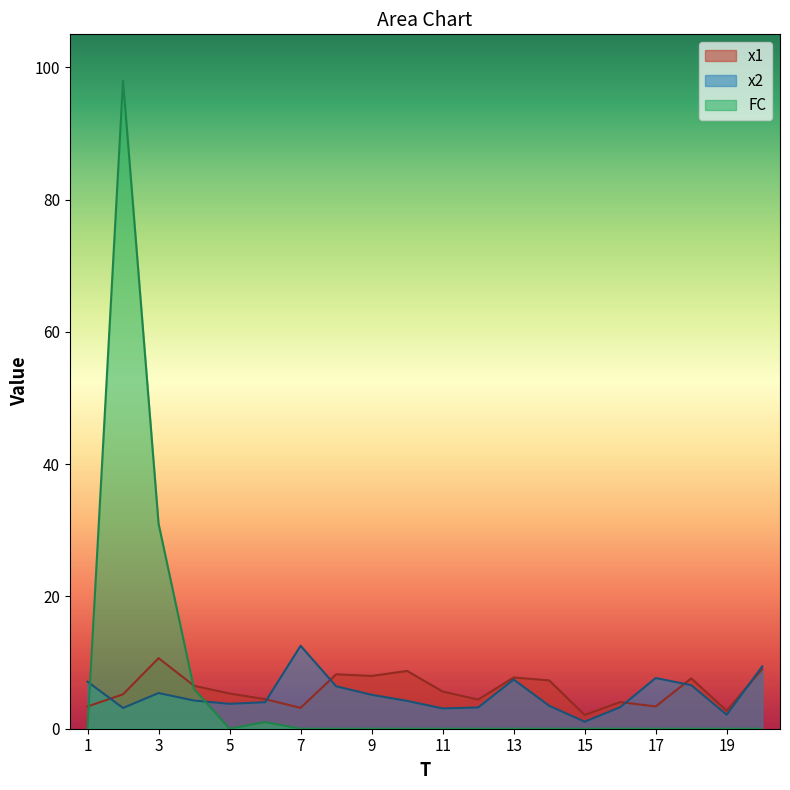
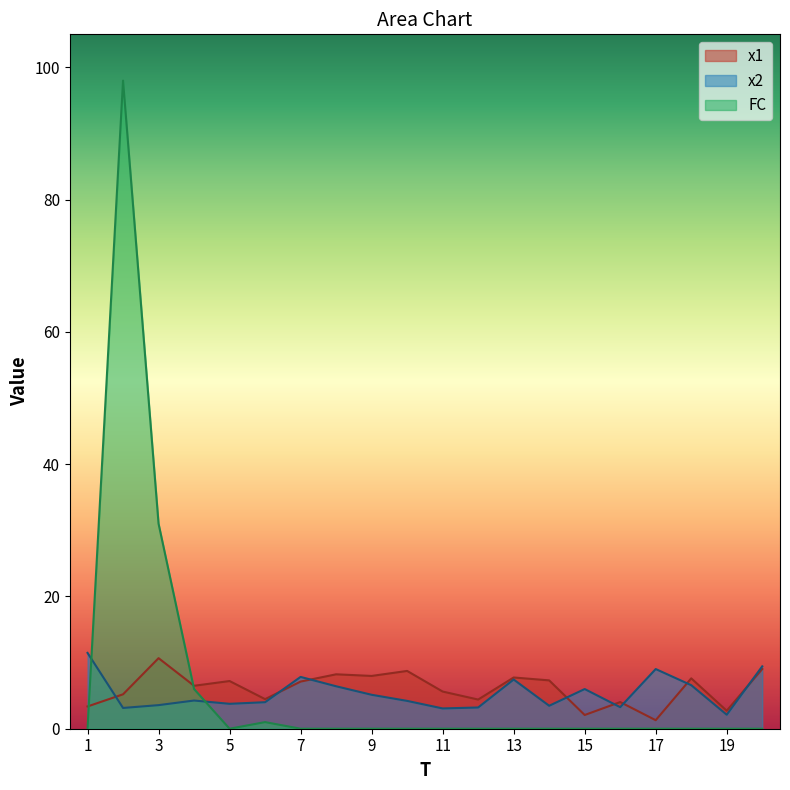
x2, 1: 7 -> 11
x2, 3: 5 -> 4
x1, 5: 5 -> 7
x1, 7: 3 -> 7
x2, 7: 13 -> 8
x2, 15: 1 -> 6
x1, 17: 3 -> 1
x2, 17: 8 -> 9
